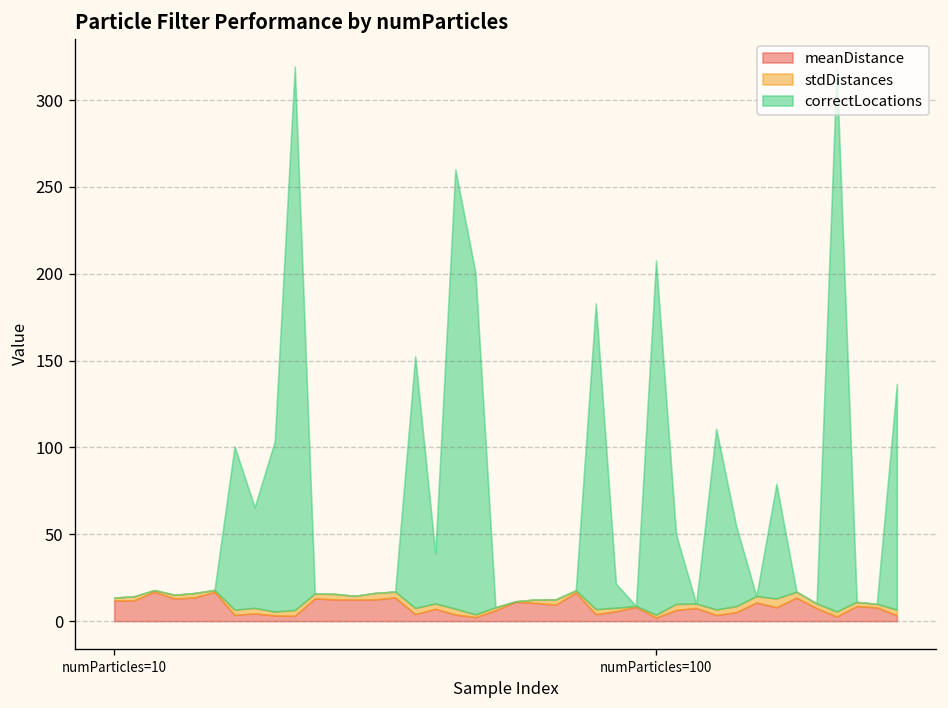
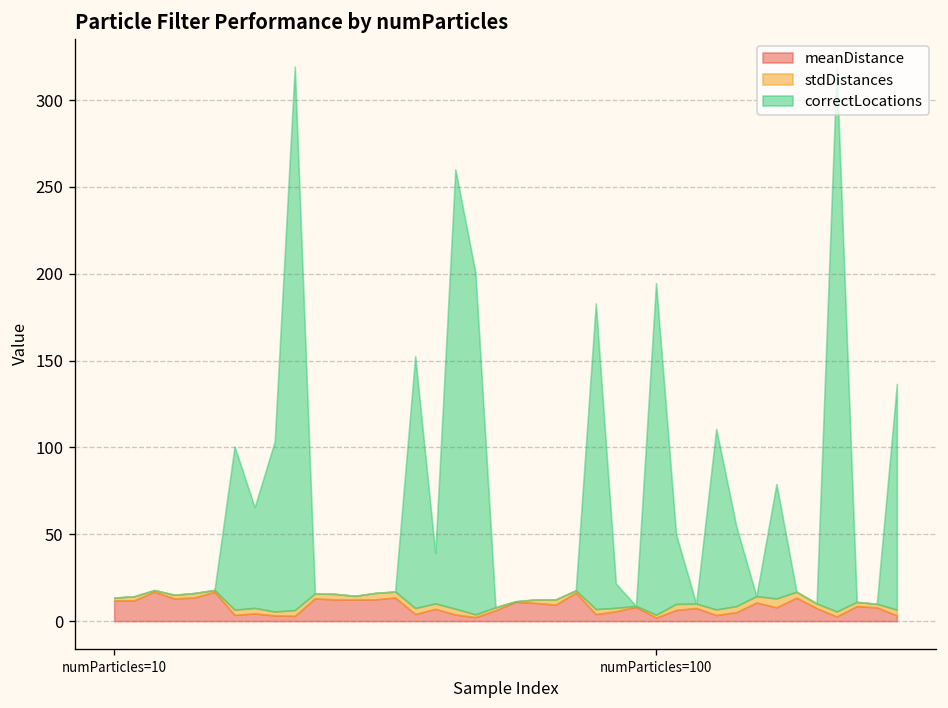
correctLocations, numParticles=100: 204 -> 191
